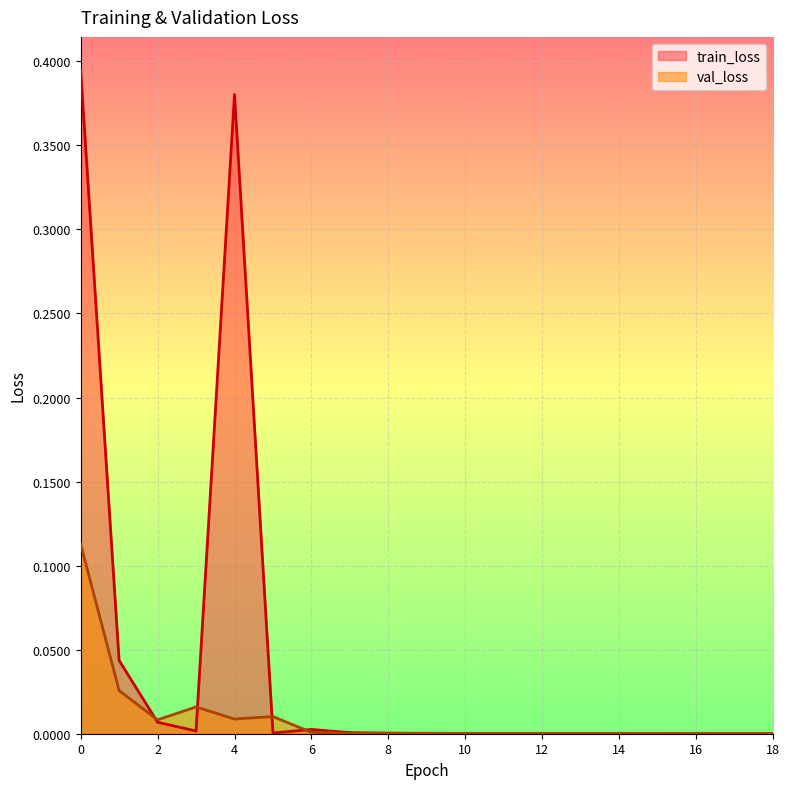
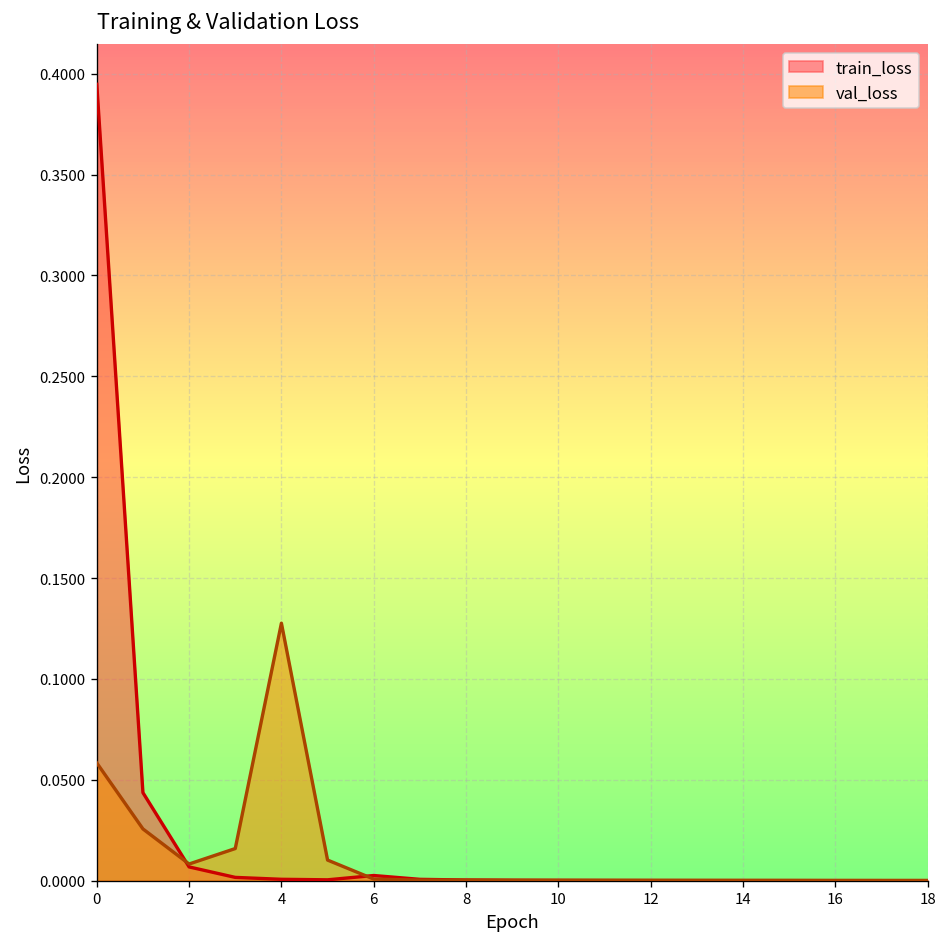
val_loss, 0: 0.113 -> 0.058
train_loss, 4: 0.380 -> 0.001
val_loss, 4: 0.009 -> 0.128
